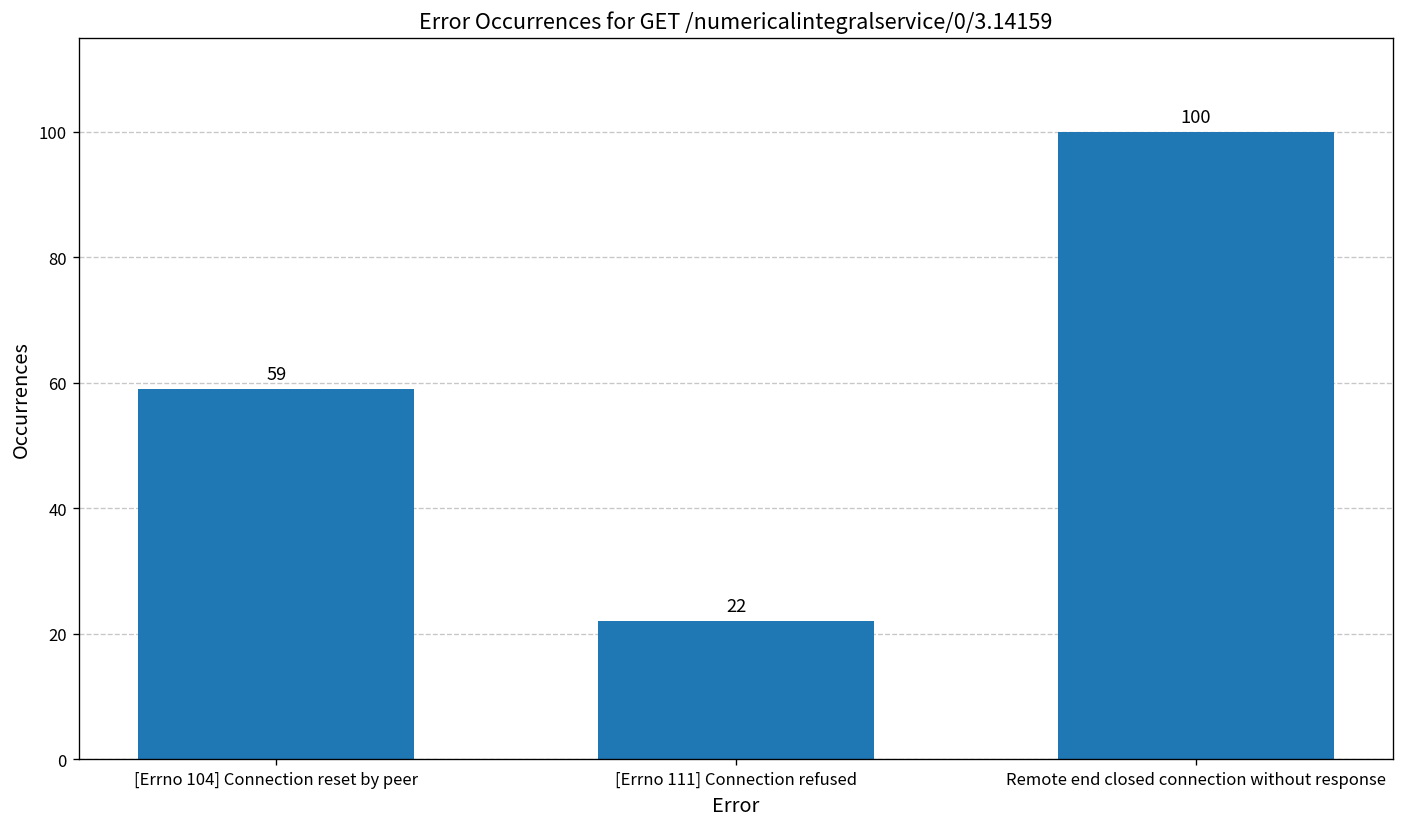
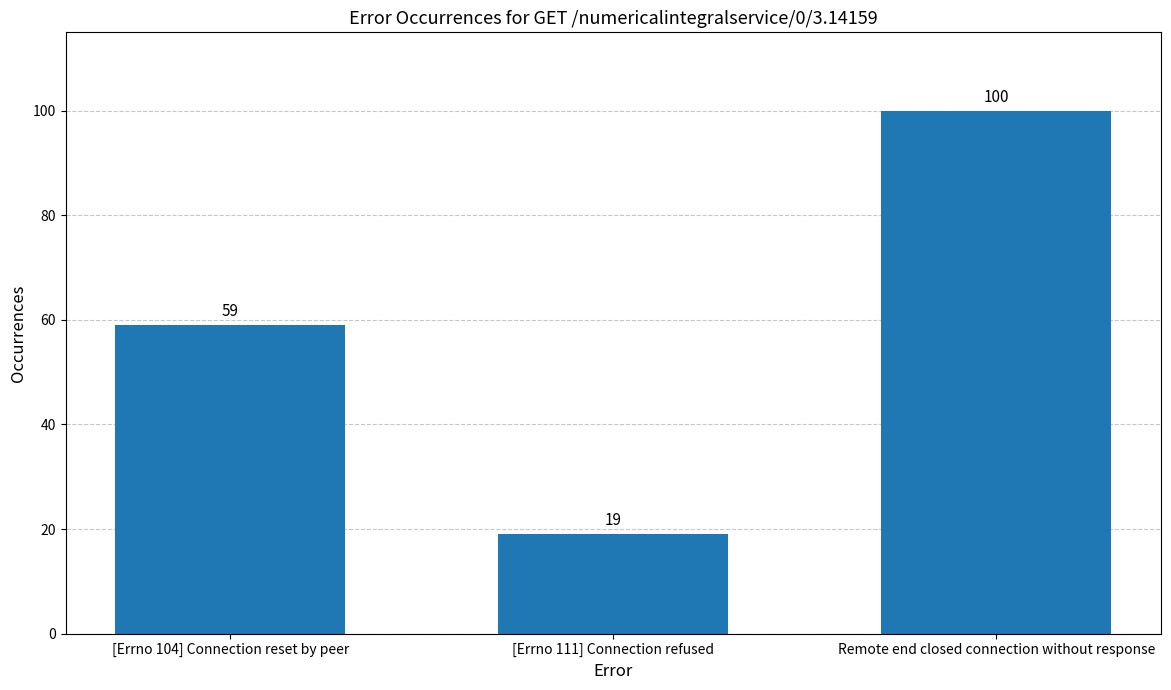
[Errno 111] Connection refused: 22 -> 19
